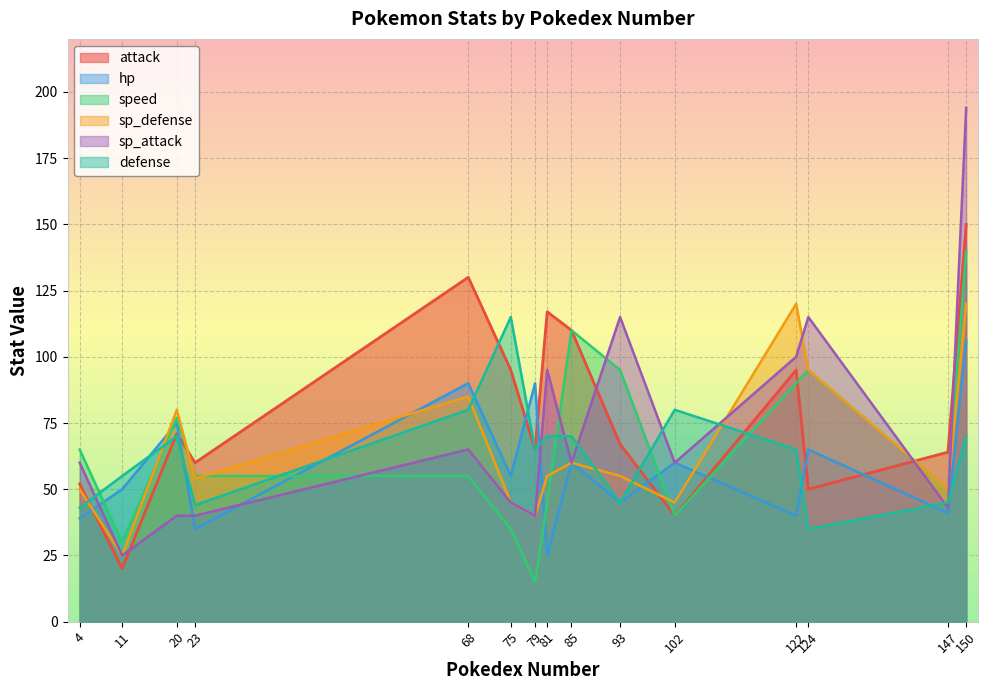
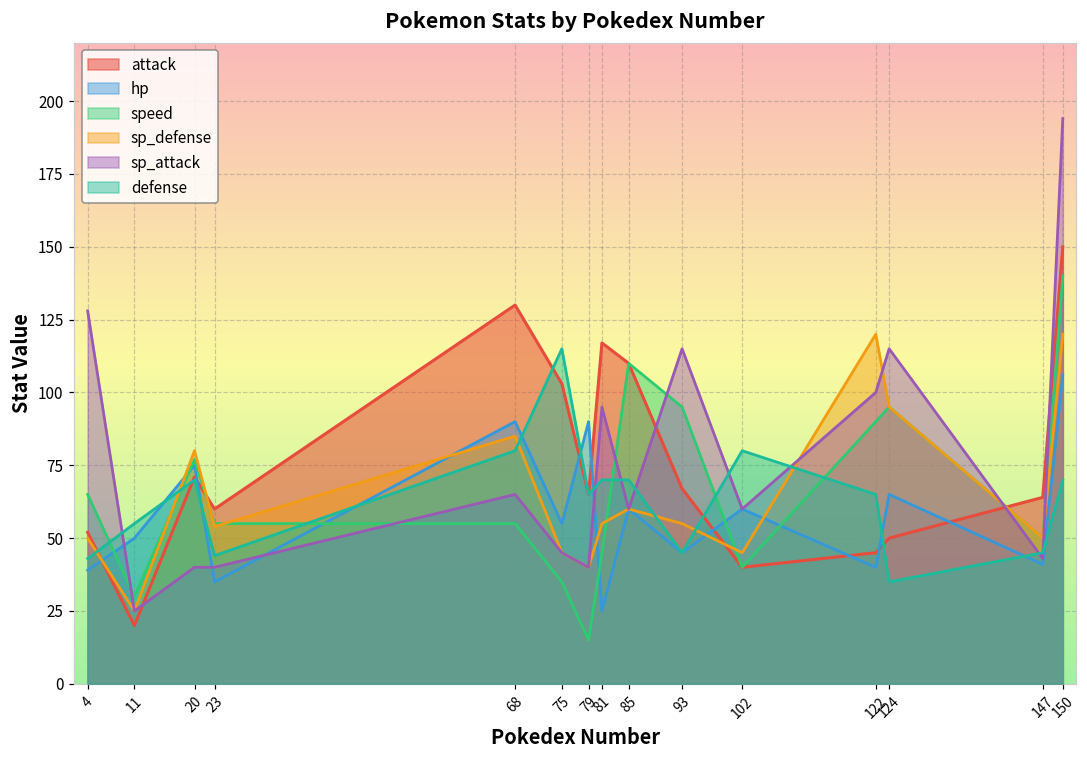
sp_attack, 4: 60 -> 128
attack, 75: 95 -> 103
attack, 122: 95 -> 45
